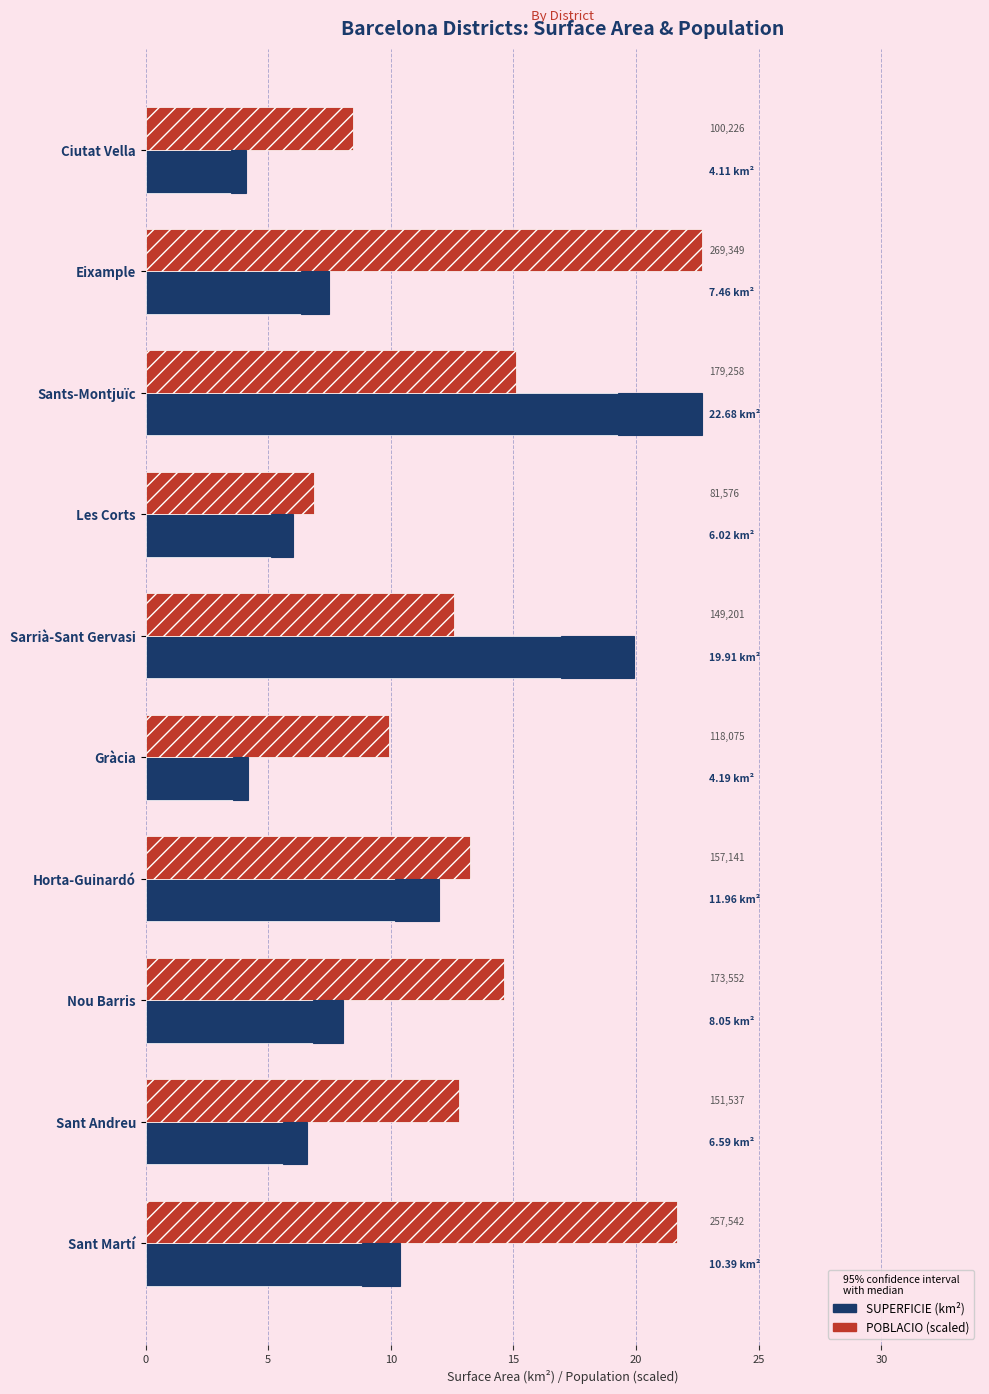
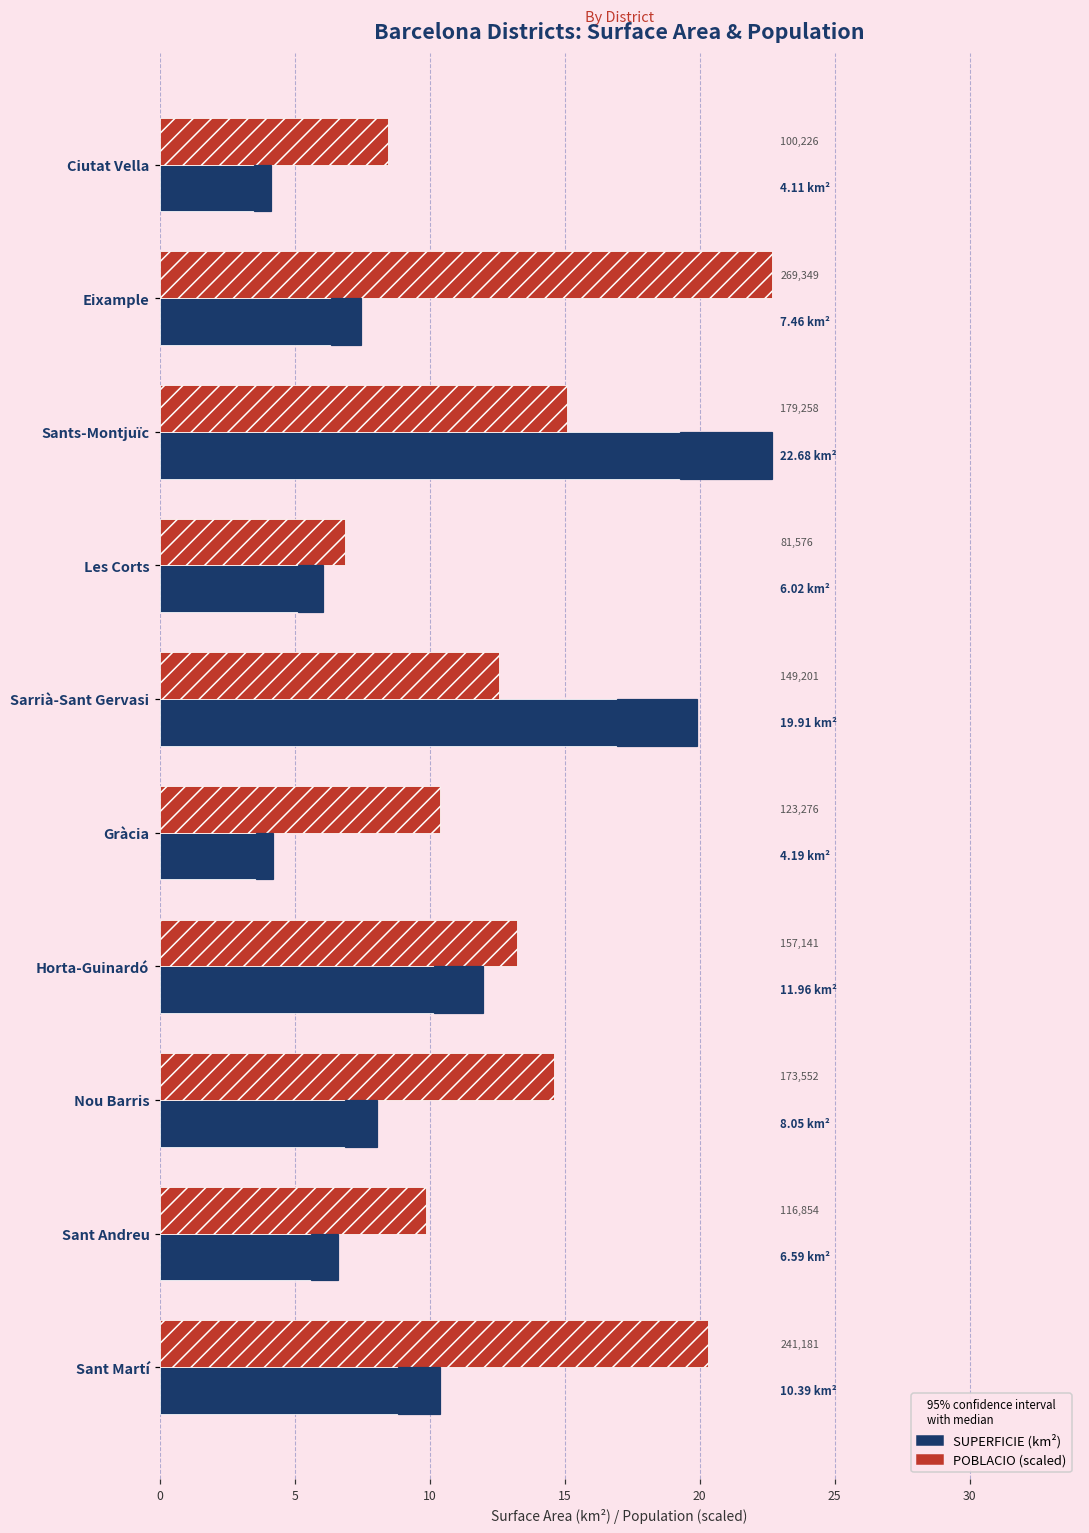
POBLACIO (scaled), Gràcia: 118,075 -> 123,276
POBLACIO (scaled), Sant Andreu: 151,537 -> 116,854
POBLACIO (scaled), Sant Martí: 257,542 -> 241,181
